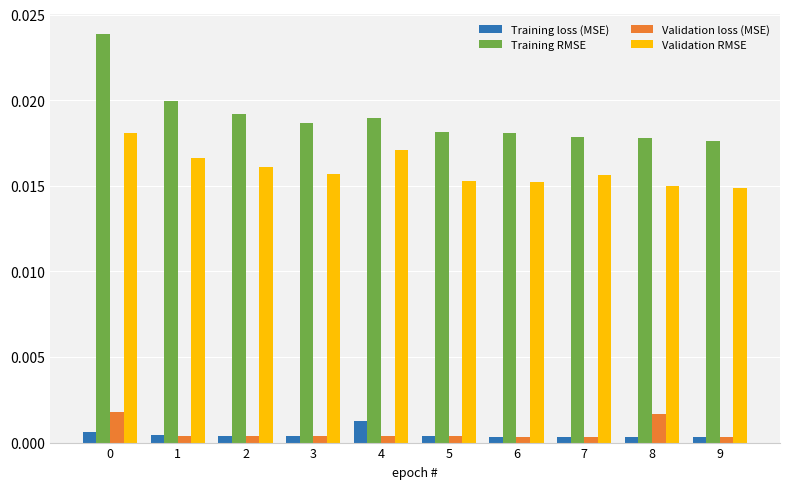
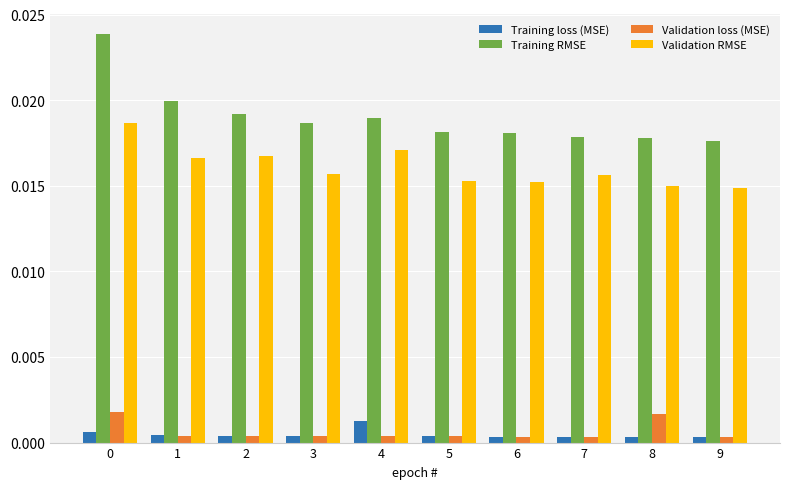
Validation RMSE, 0: 0.0181 -> 0.0187
Validation RMSE, 2: 0.0161 -> 0.0167
